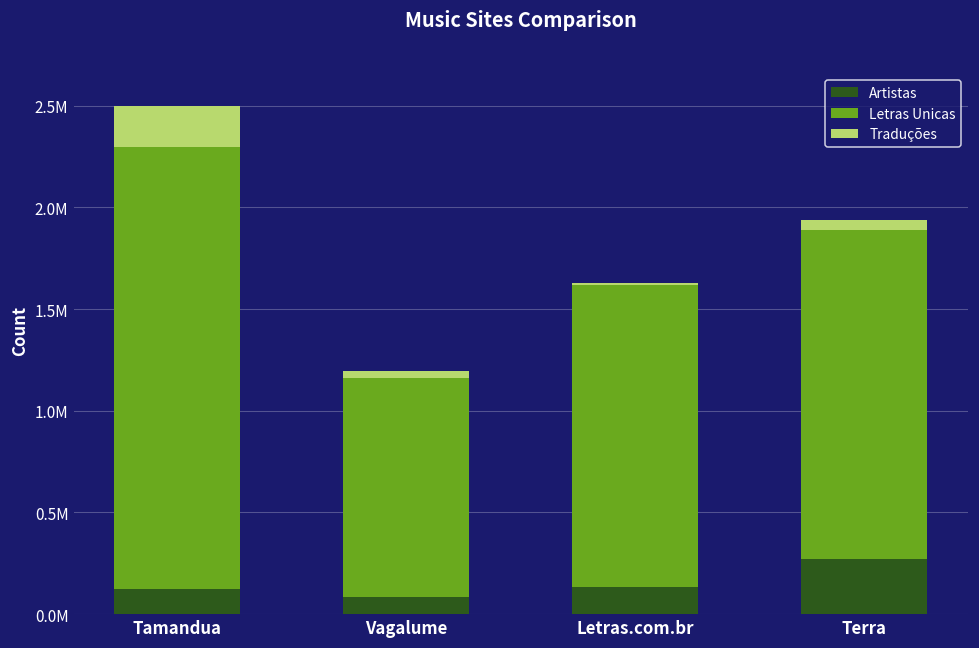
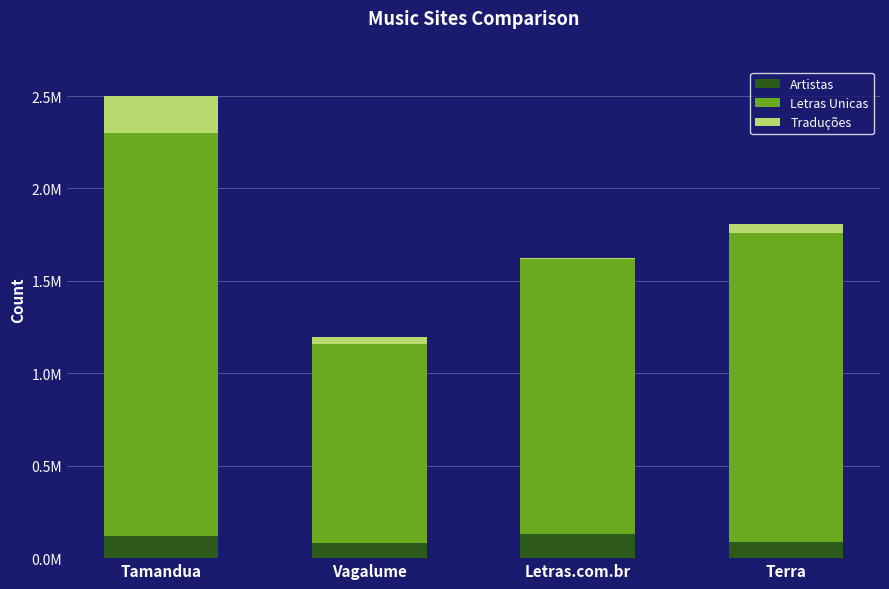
Artistas, Terra: 270000 -> 90000
Letras Unicas, Terra: 1620000 -> 1670000
